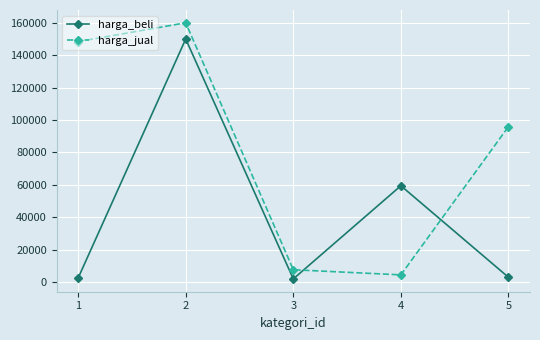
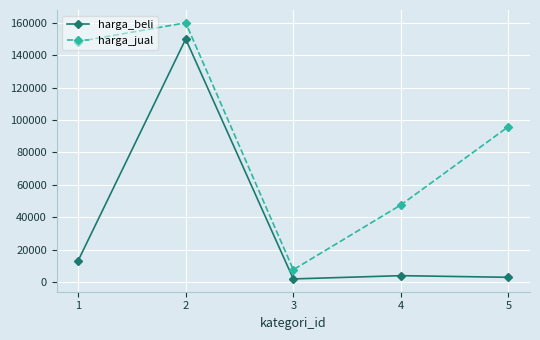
harga_beli, 1: 3000 -> 13000
harga_beli, 4: 59000 -> 4000
harga_jual, 4: 5000 -> 48000
